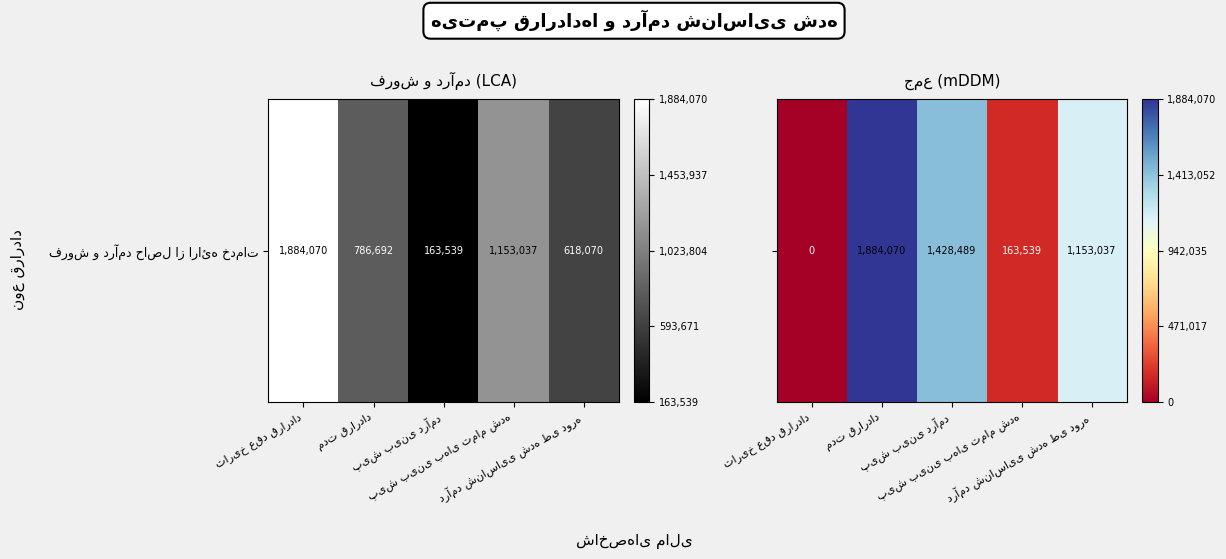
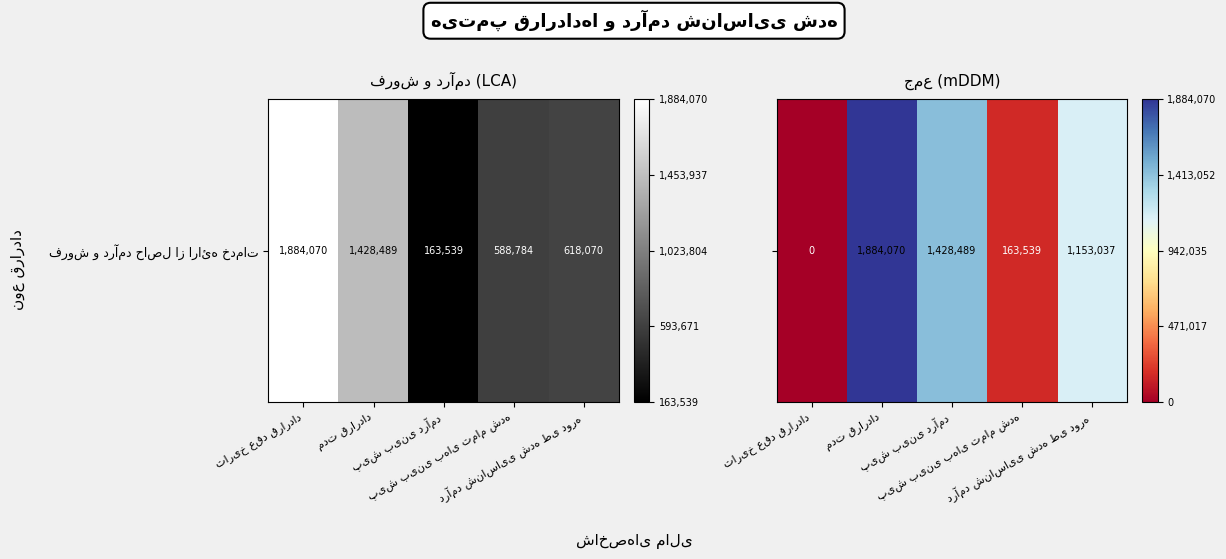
فروش و درآمد (LCA), فروش و درآمد حاصل از ارائه خدمات, مدت قرارداد: 786,692 -> 1,428,489
فروش و درآمد (LCA), فروش و درآمد حاصل از ارائه خدمات, پیش بینی بهای تمام شده: 1,153,037 -> 588,784
